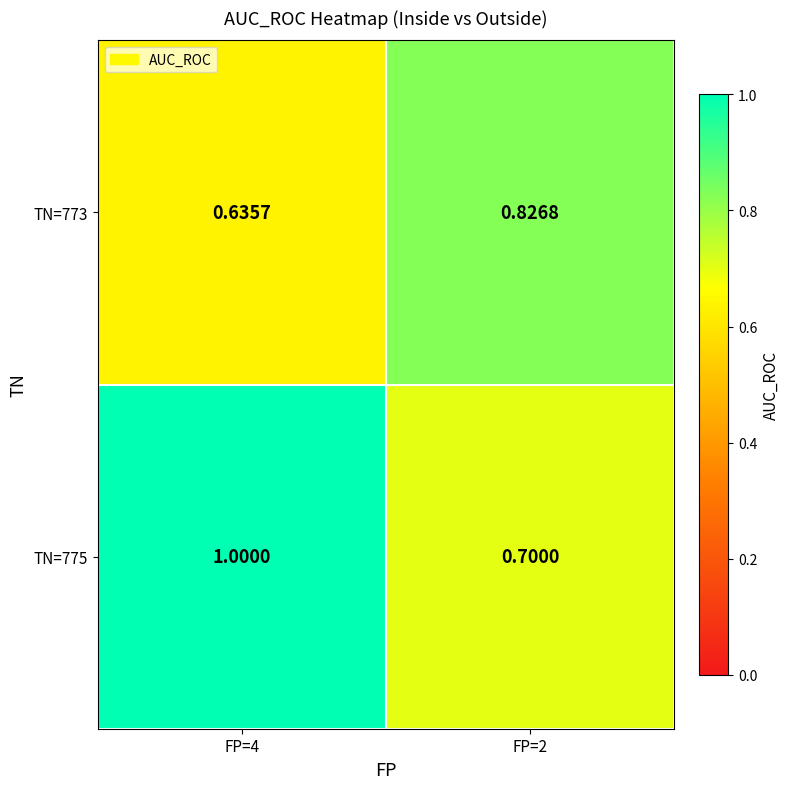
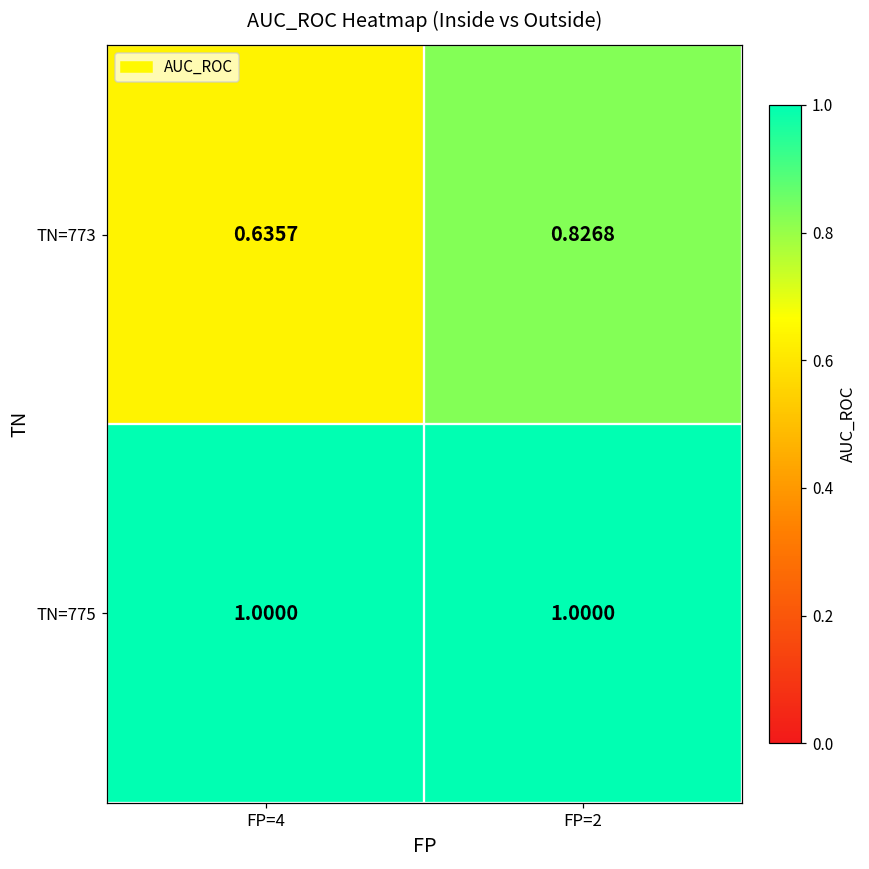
TN=775, FP=2: 0.7000 -> 1.0000
